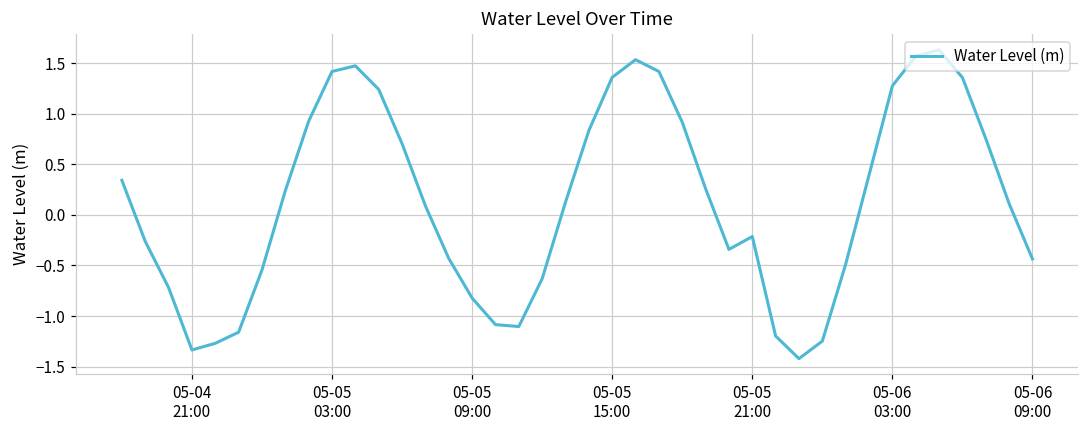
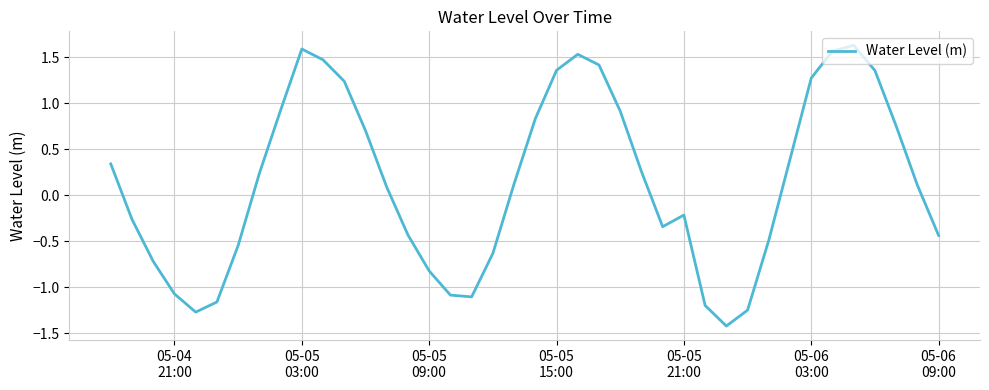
05-04 21:00: -1.3 -> -1.1
05-05 03:00: 1.4 -> 1.6
